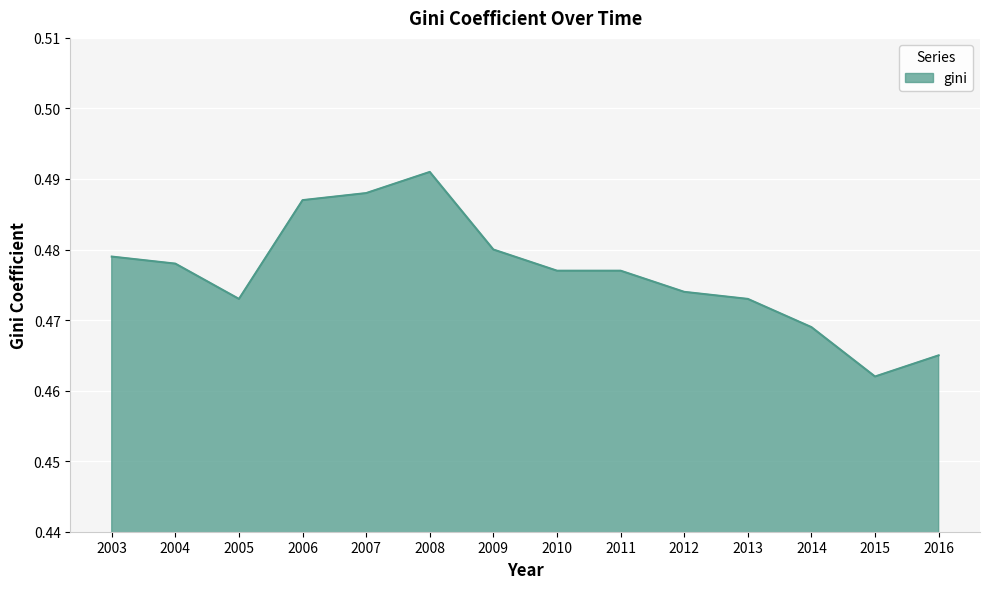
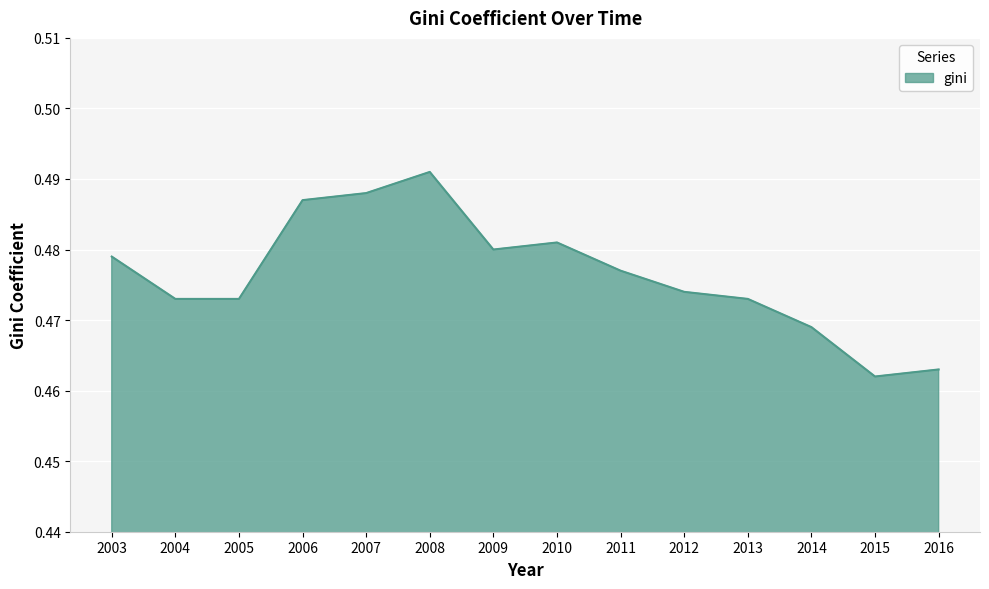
2004: 0.478 -> 0.473
2010: 0.477 -> 0.481
2016: 0.465 -> 0.463
